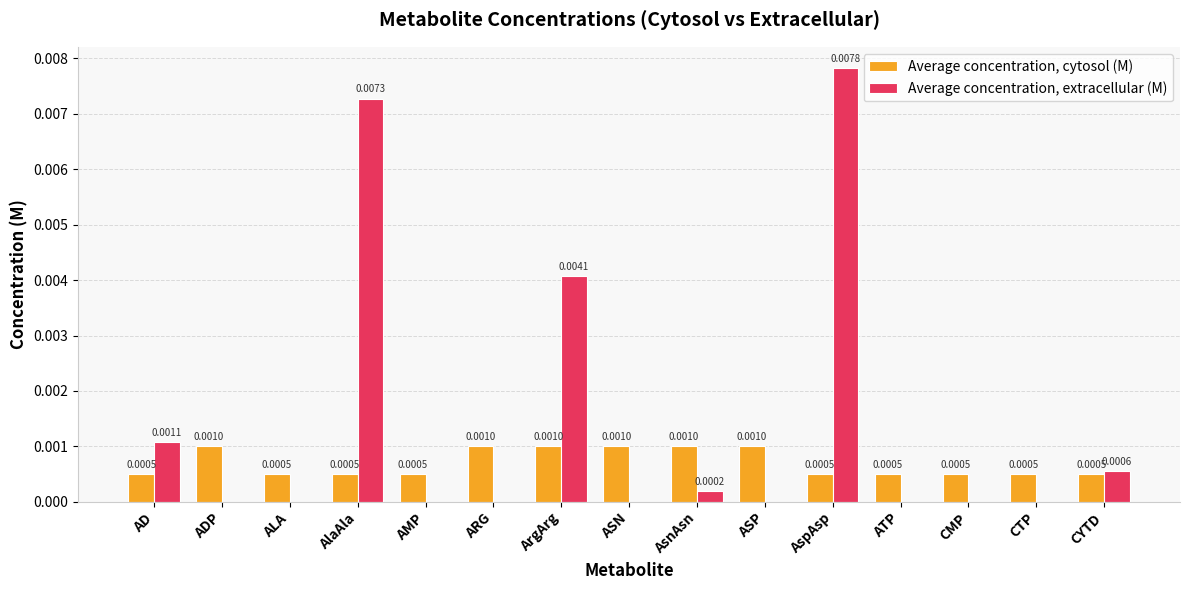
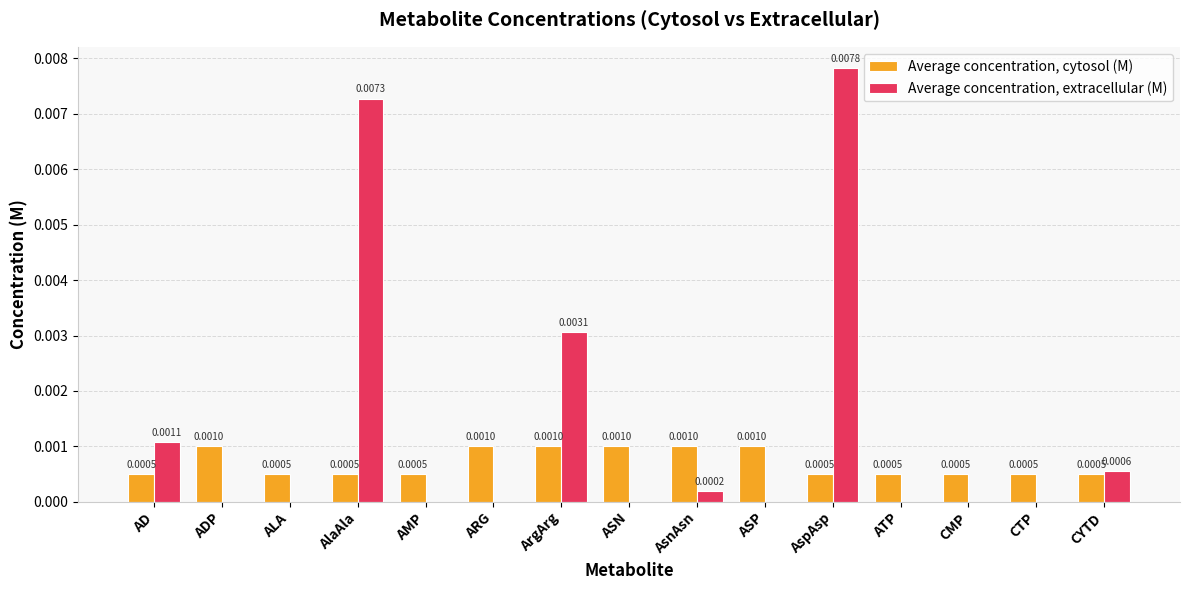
Average concentration, extracellular (M), ArgArg: 0.0041 -> 0.0031
